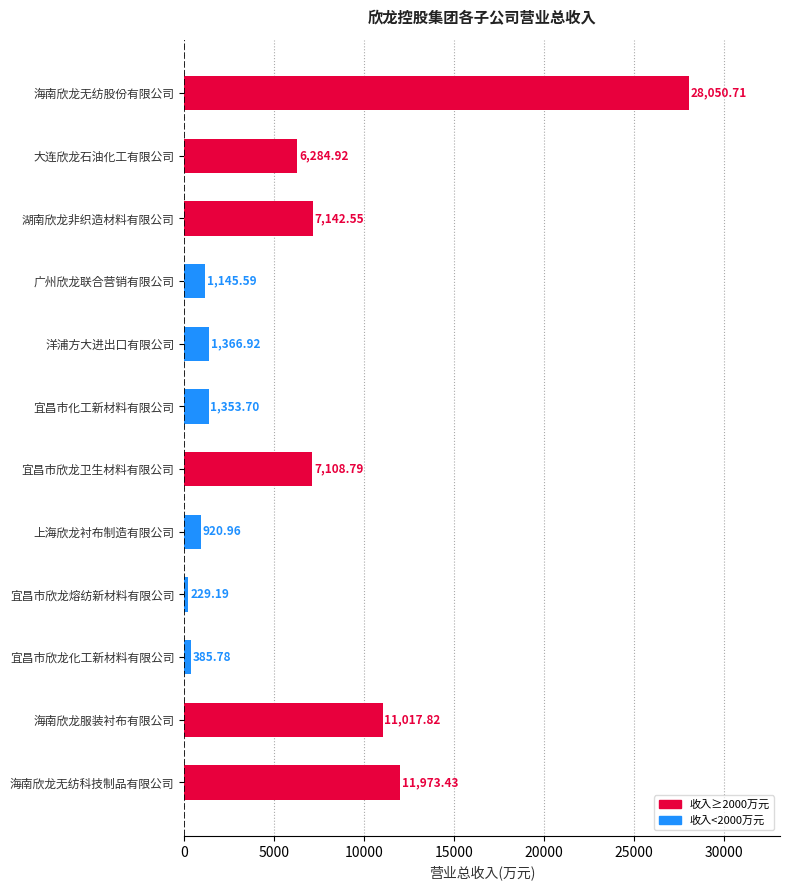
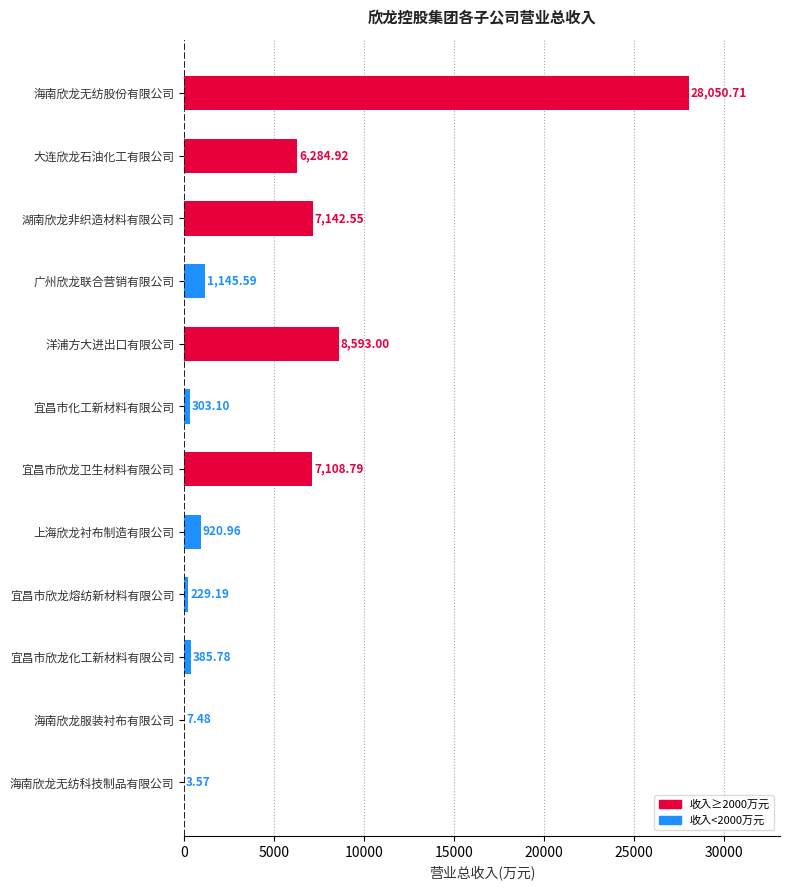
洋浦方大进出口有限公司: 1,366.92 -> 8,593.00
宜昌市化工新材料有限公司: 1,353.70 -> 303.10
海南欣龙服装衬布有限公司: 11,017.82 -> 7.48
海南欣龙无纺科技制品有限公司: 11,973.43 -> 3.57
